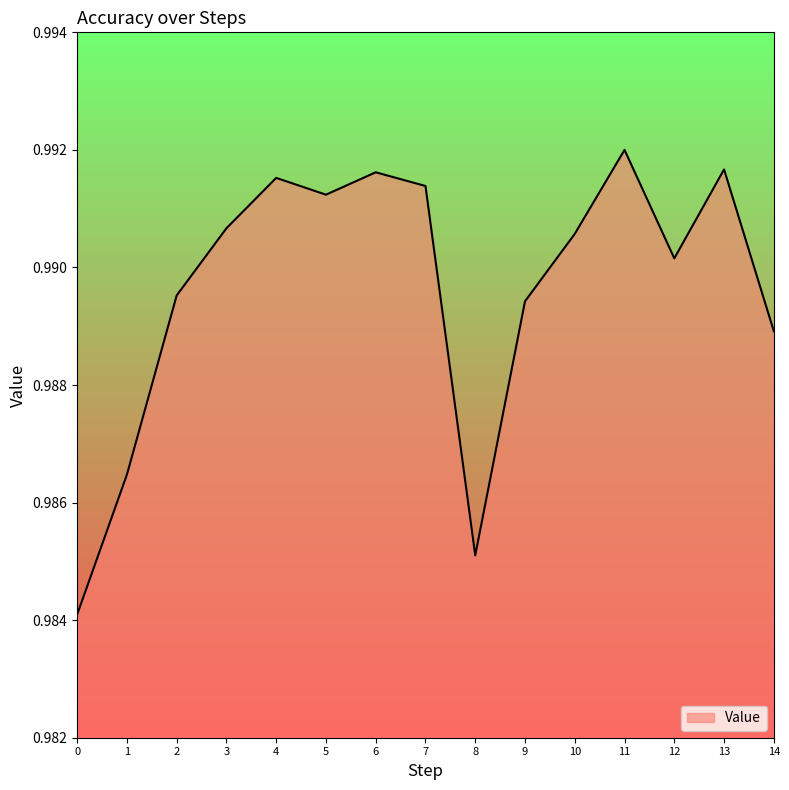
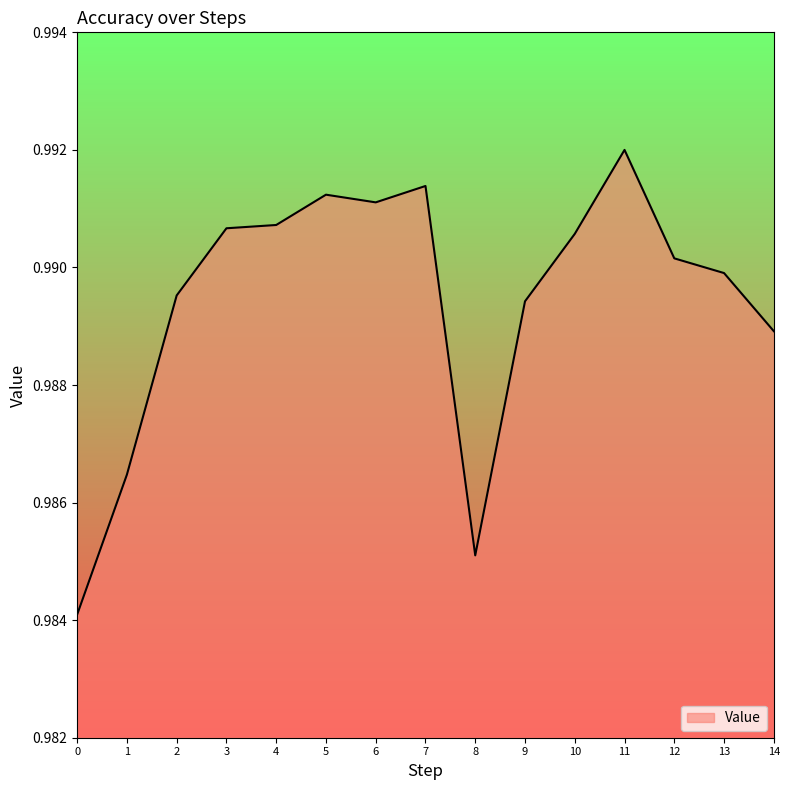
4: 0.9915 -> 0.9907
6: 0.9916 -> 0.9911
13: 0.9917 -> 0.9899
